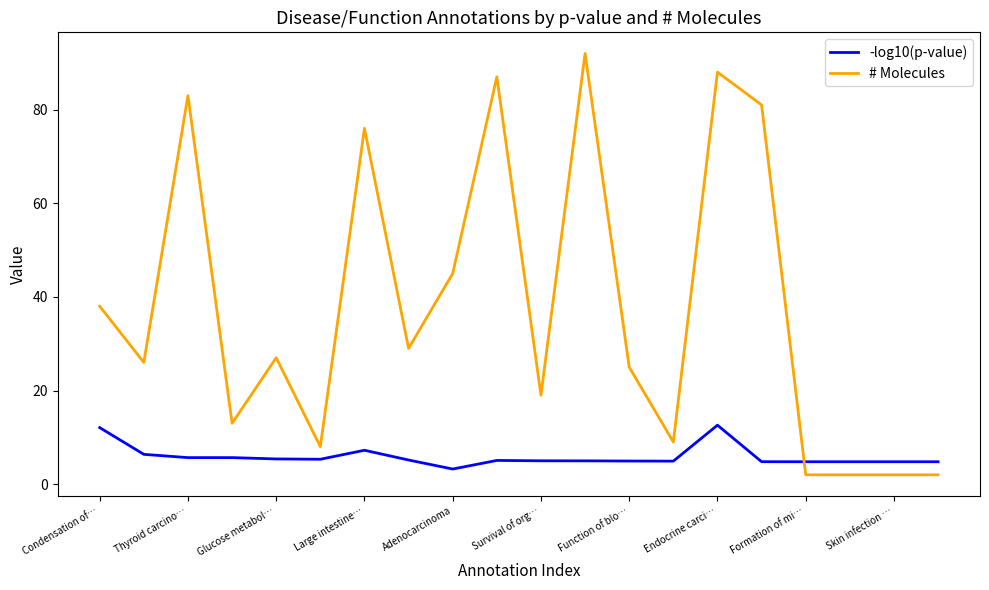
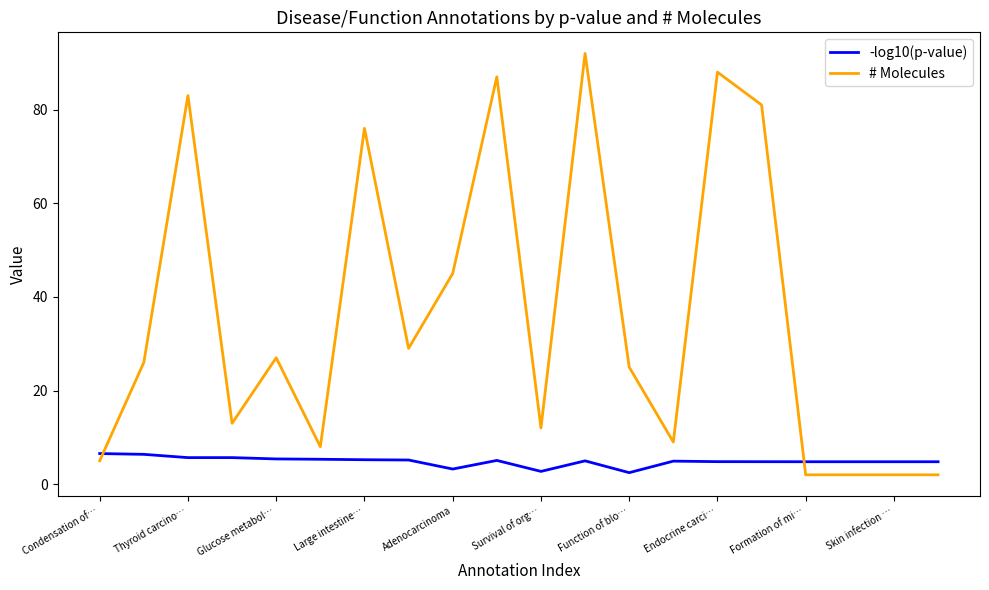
-log10(p-value), Condensation of…: 12 -> 7
# Molecules, Condensation of…: 38 -> 5
-log10(p-value), Large intestine…: 7 -> 5
-log10(p-value), Survival of org…: 5 -> 3
# Molecules, Survival of org…: 19 -> 12
-log10(p-value), Function of blo…: 5 -> 2
-log10(p-value), Endocrine carci…: 13 -> 5
